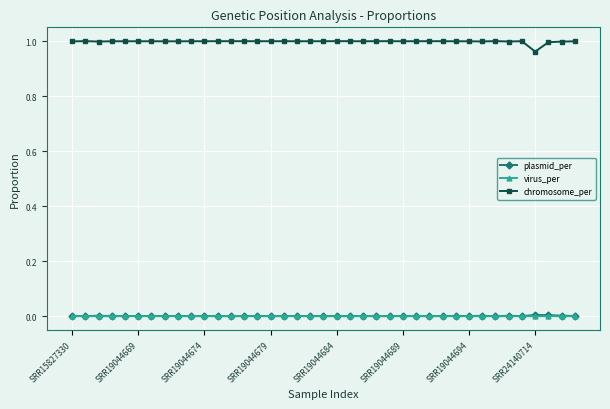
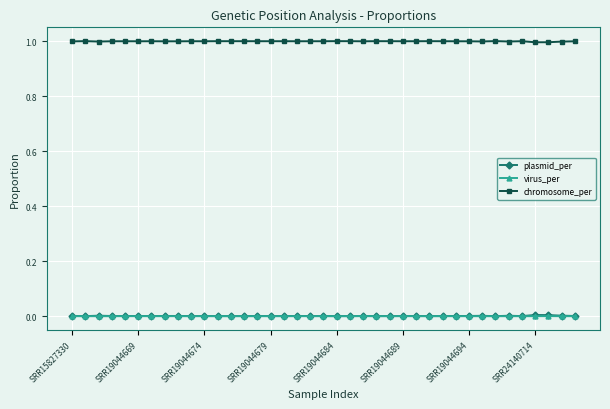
chromosome_per, SRR24140714: 0.96 -> 1.00
